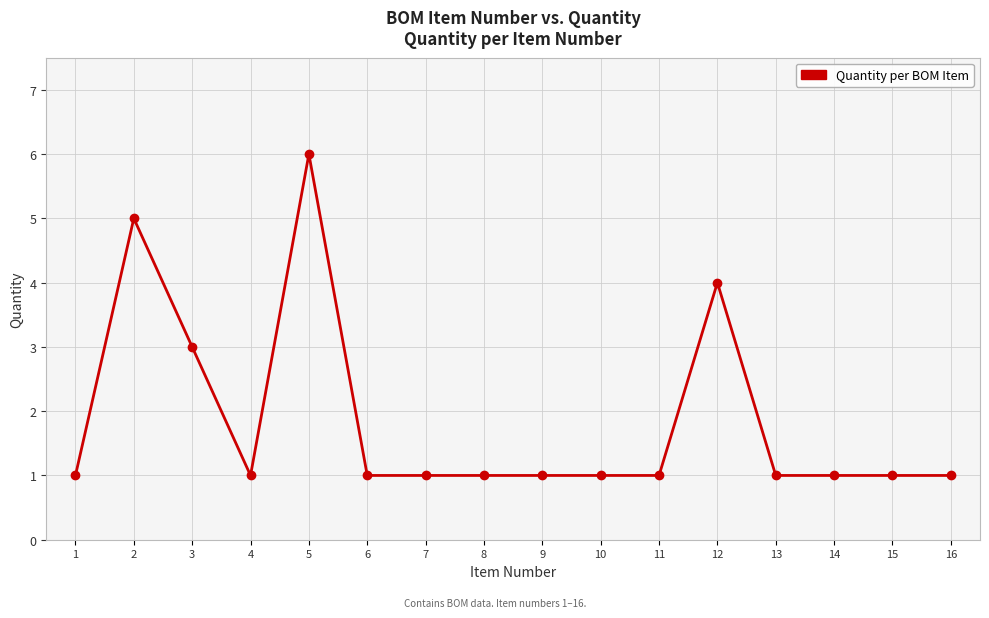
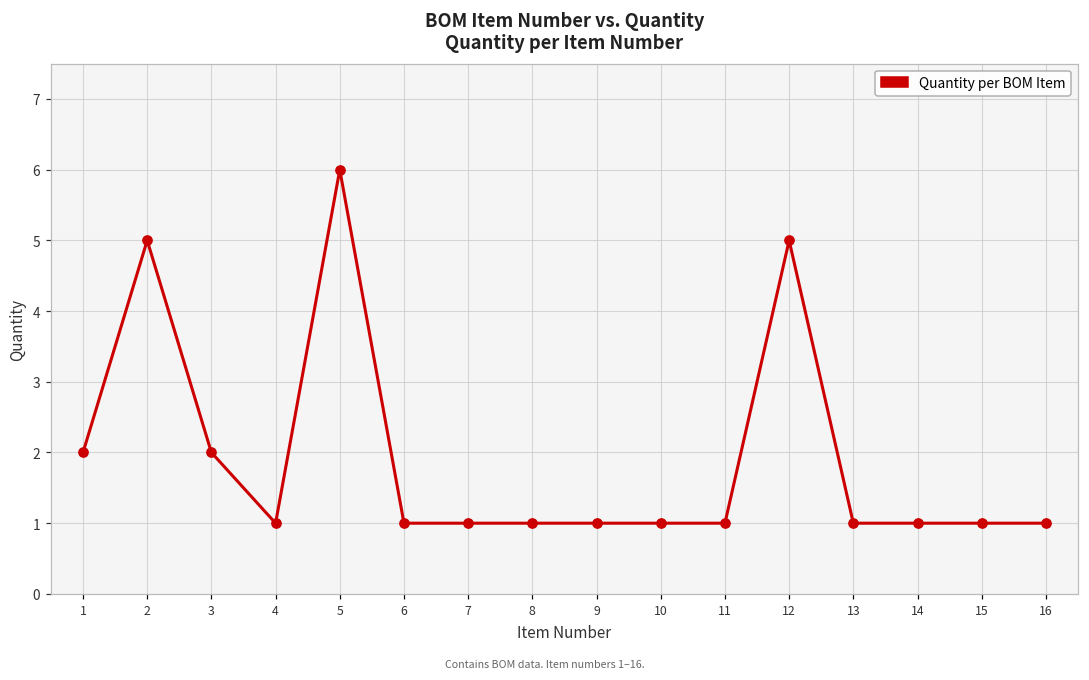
1: 1 -> 2
3: 3 -> 2
12: 4 -> 5
